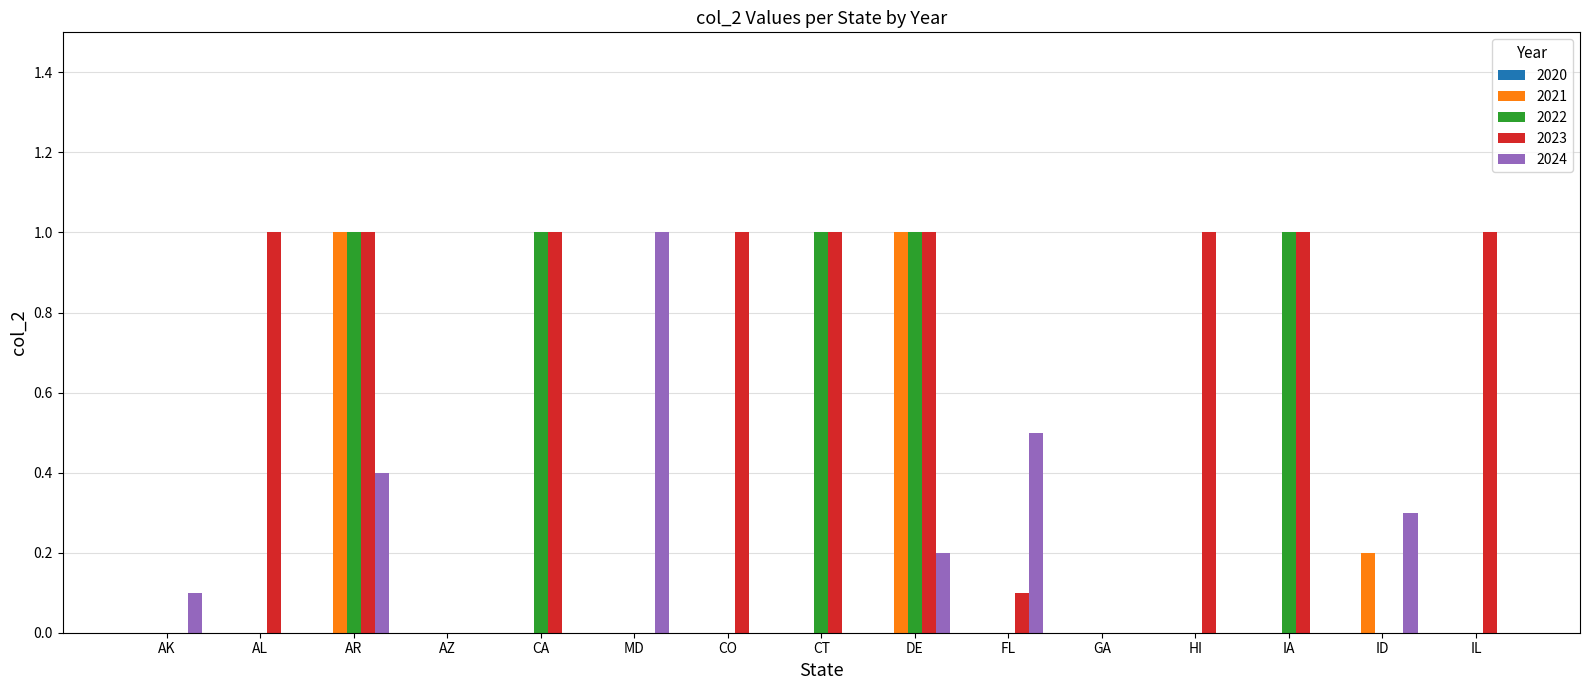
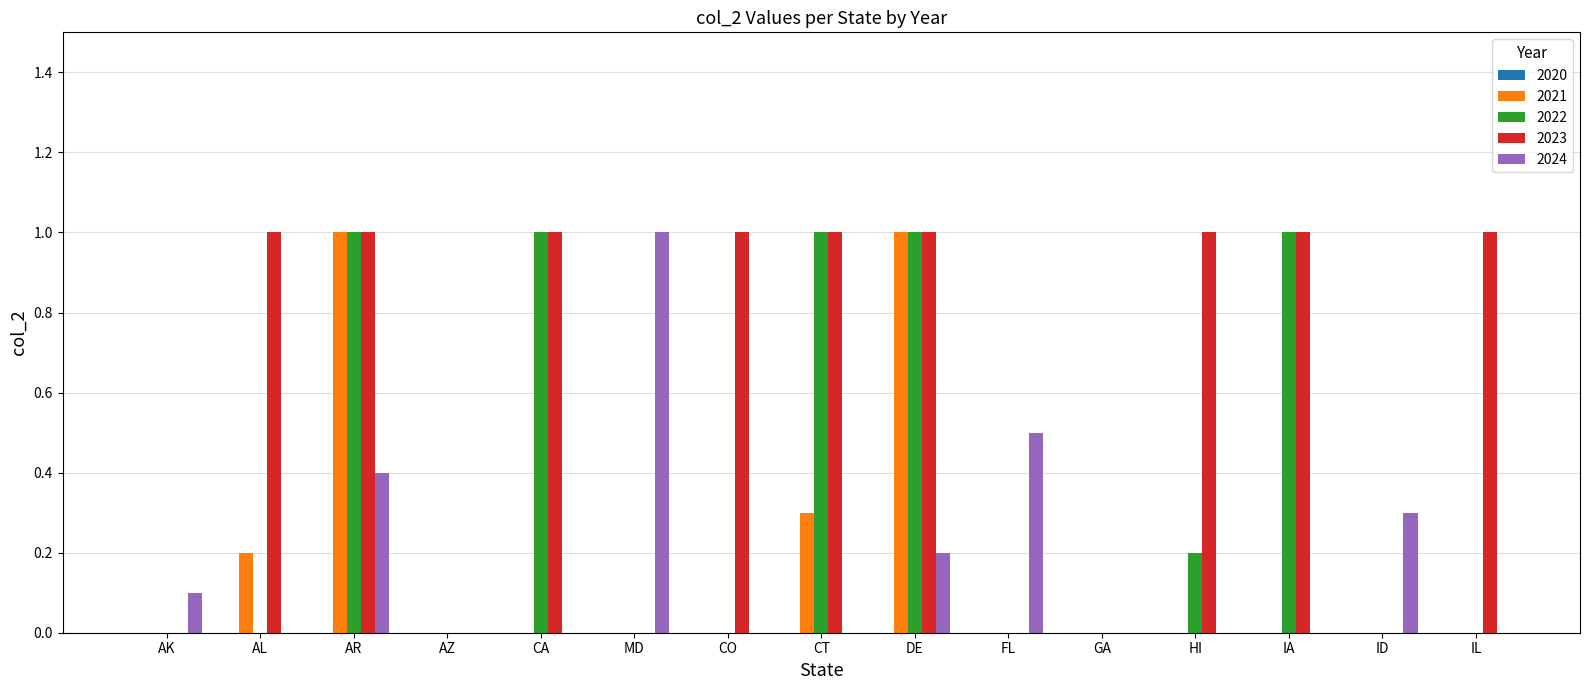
2021, AL: 0.0 -> 0.2
2021, CT: 0.0 -> 0.3
2023, FL: 0.1 -> 0.0
2022, HI: 0.0 -> 0.2
2021, ID: 0.2 -> 0.0
